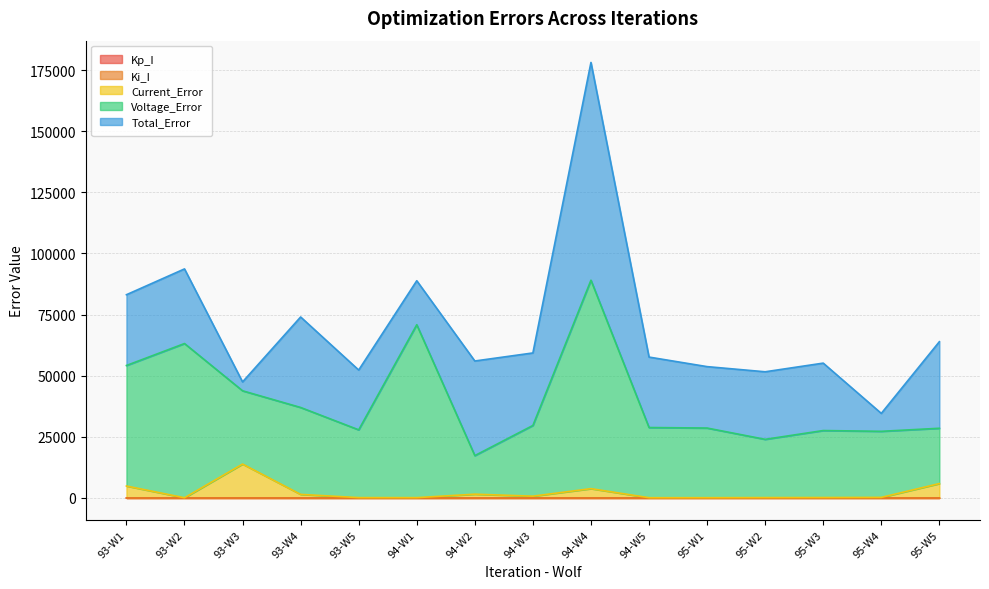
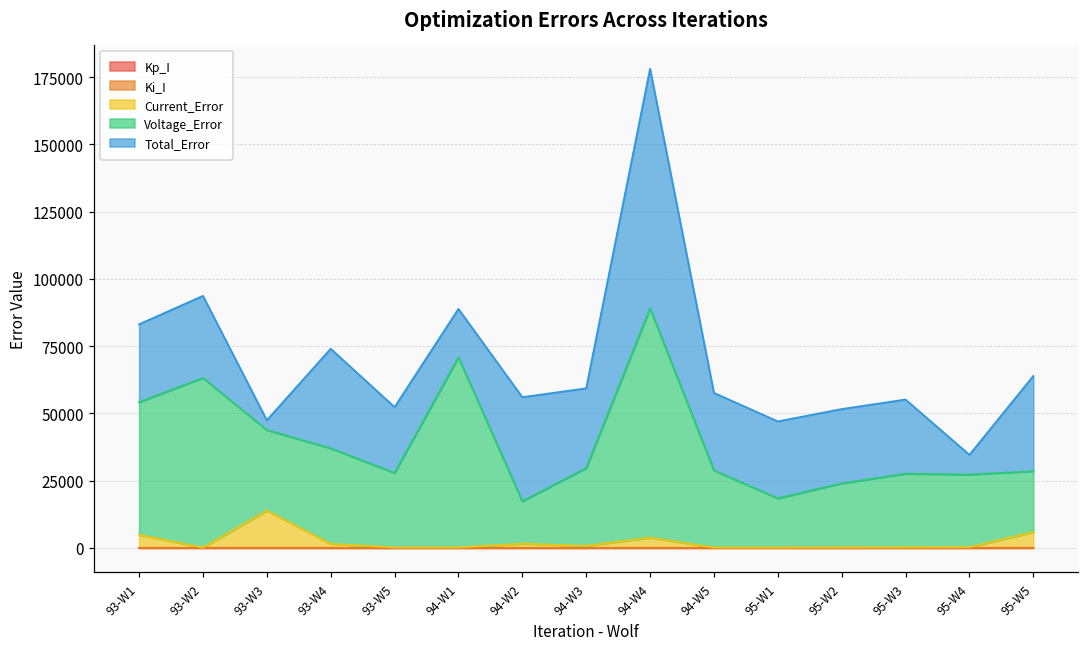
Voltage_Error, 95-W1: 28000 -> 18000
Total_Error, 95-W1: 25000 -> 29000
